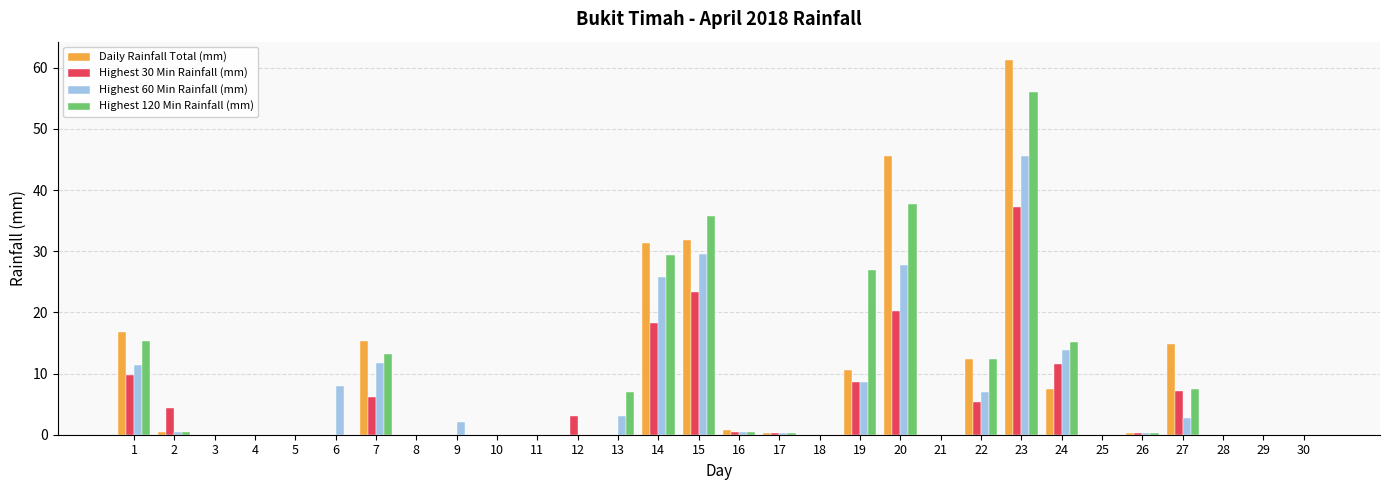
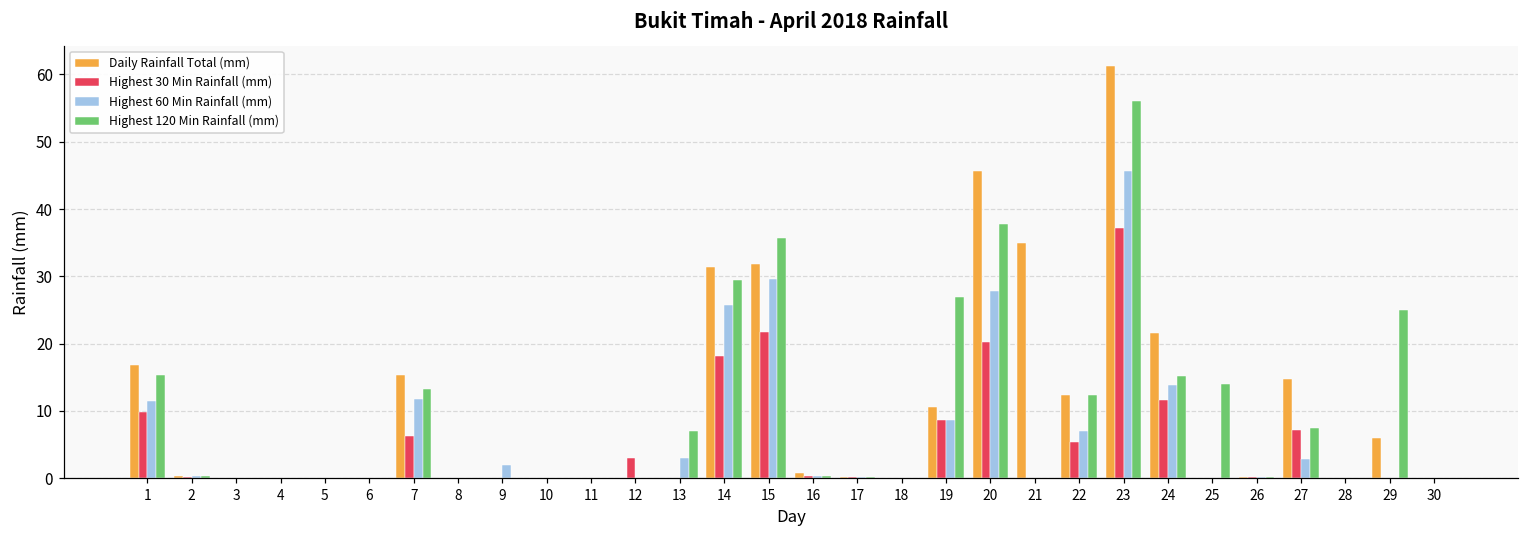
Highest 30 Min Rainfall (mm), 2: 4 -> 0
Highest 60 Min Rainfall (mm), 6: 8 -> 0
Highest 30 Min Rainfall (mm), 15: 23 -> 22
Daily Rainfall Total (mm), 21: 0 -> 35
Daily Rainfall Total (mm), 24: 8 -> 22
Highest 120 Min Rainfall (mm), 25: 0 -> 14
Daily Rainfall Total (mm), 29: 0 -> 6
Highest 120 Min Rainfall (mm), 29: 0 -> 25
